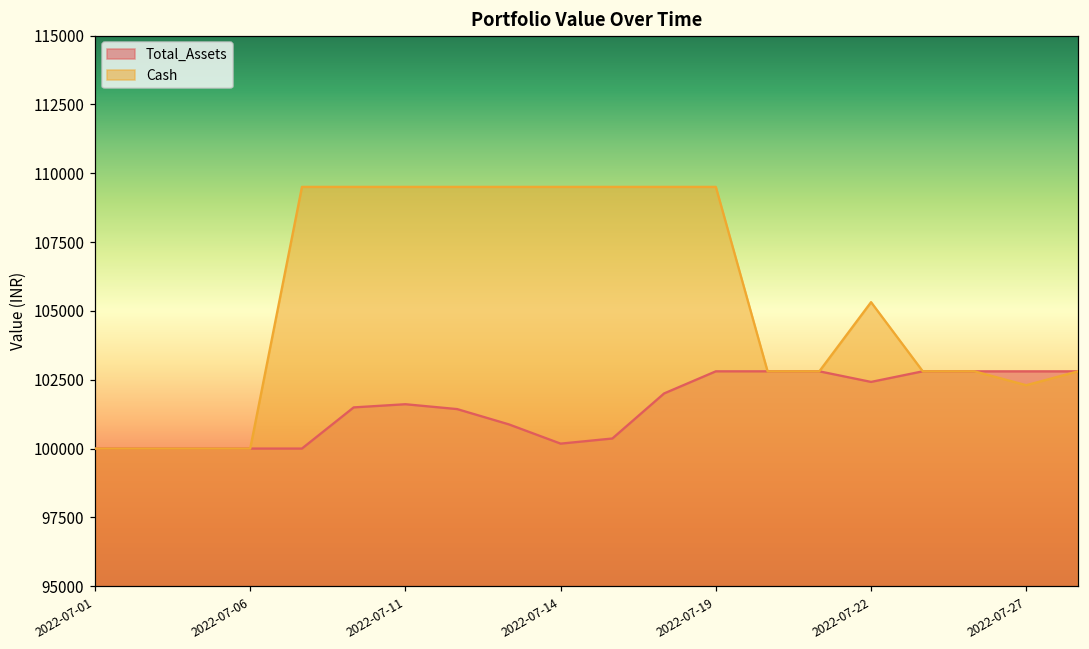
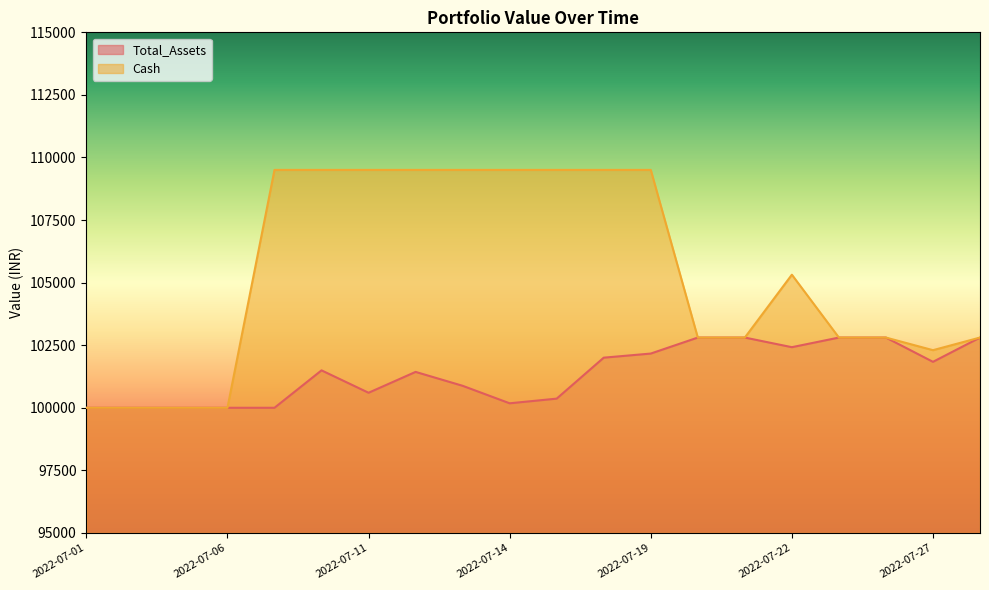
Total_Assets, 2022-07-11: 101600 -> 100600
Total_Assets, 2022-07-19: 102800 -> 102200
Total_Assets, 2022-07-27: 102800 -> 101800
